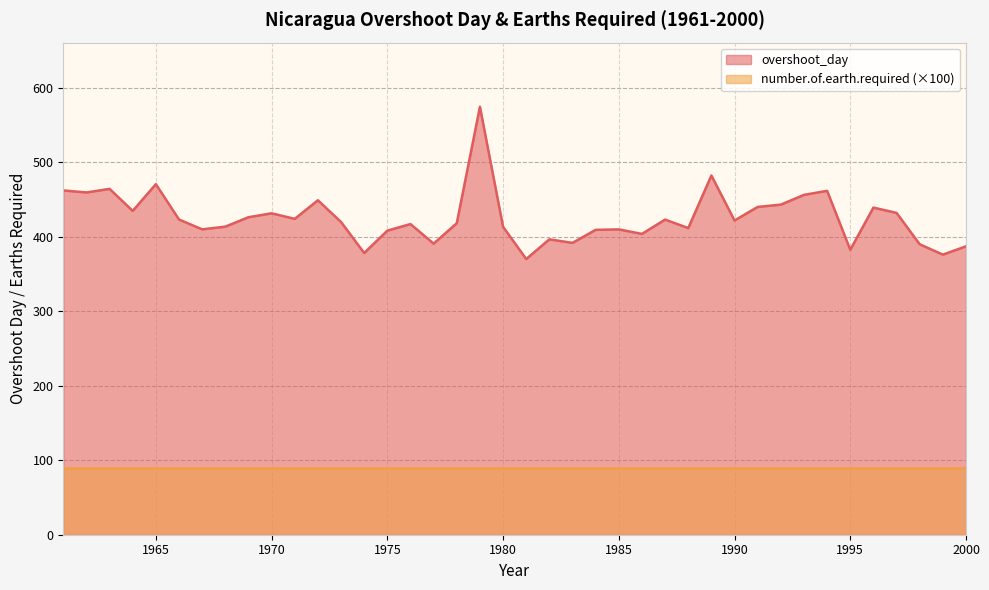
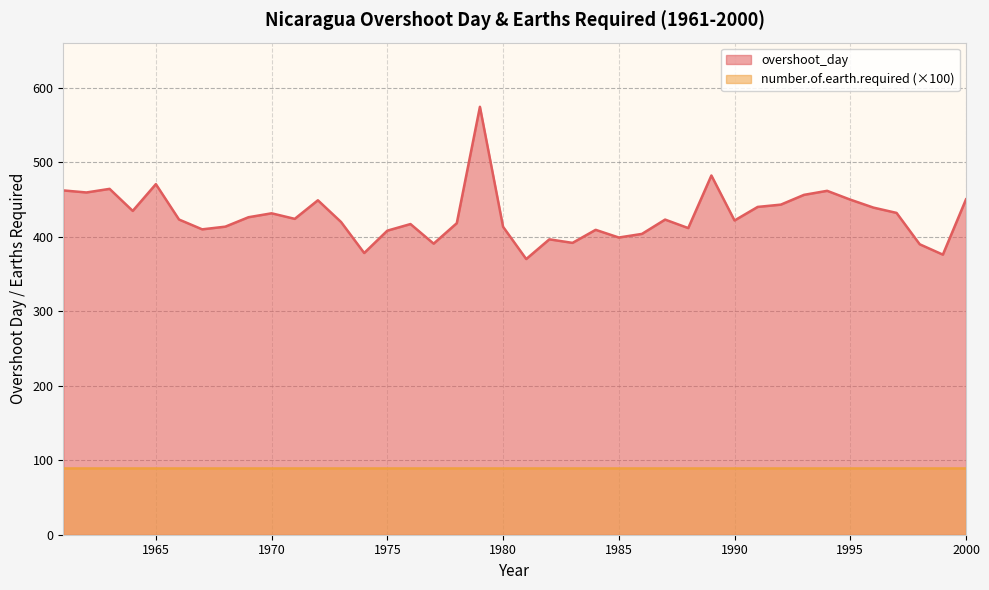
overshoot_day, 1985: 410 -> 400
overshoot_day, 1995: 380 -> 450
overshoot_day, 2000: 390 -> 450
